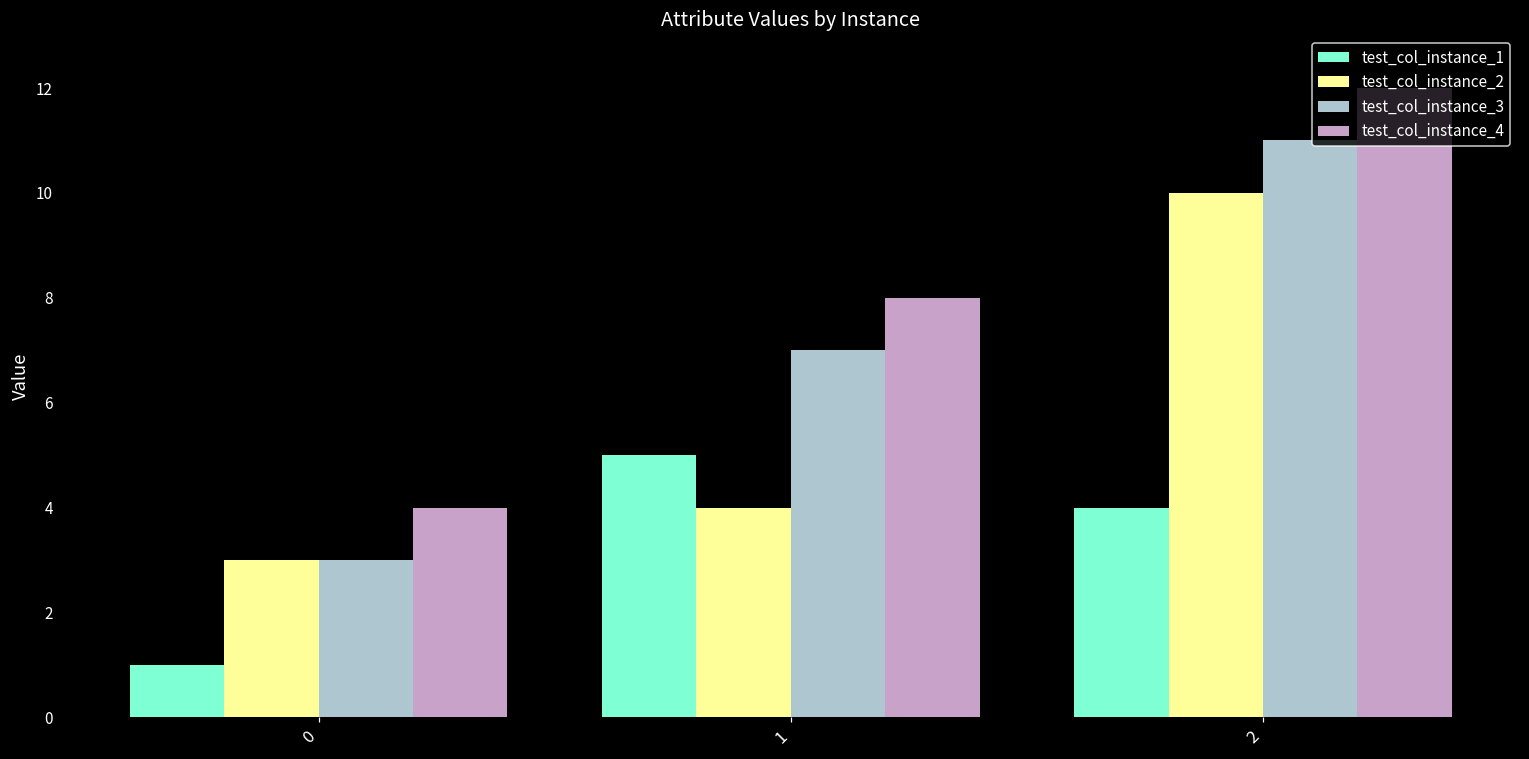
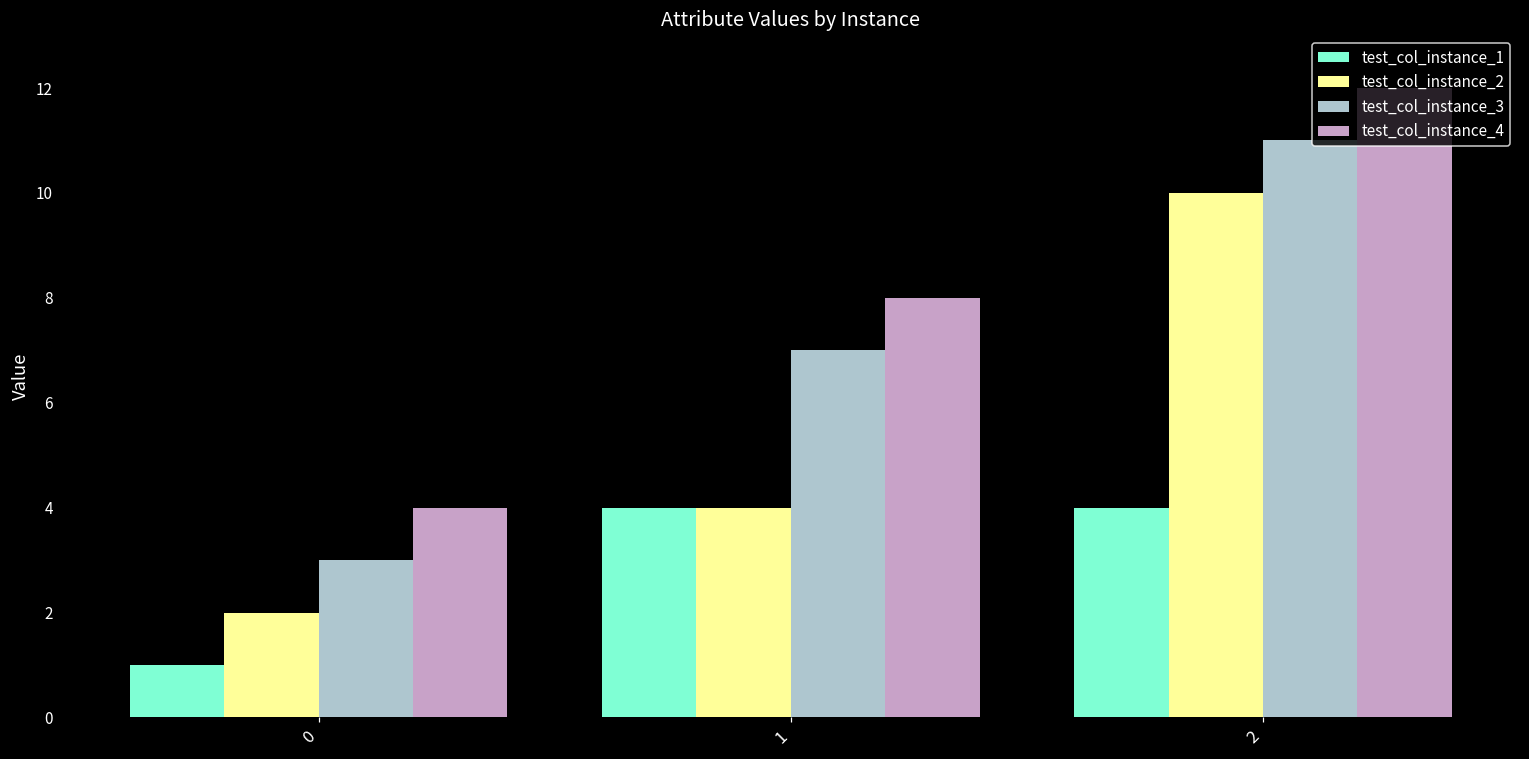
test_col_instance_2, 0: 3 -> 2
test_col_instance_1, 1: 5 -> 4
